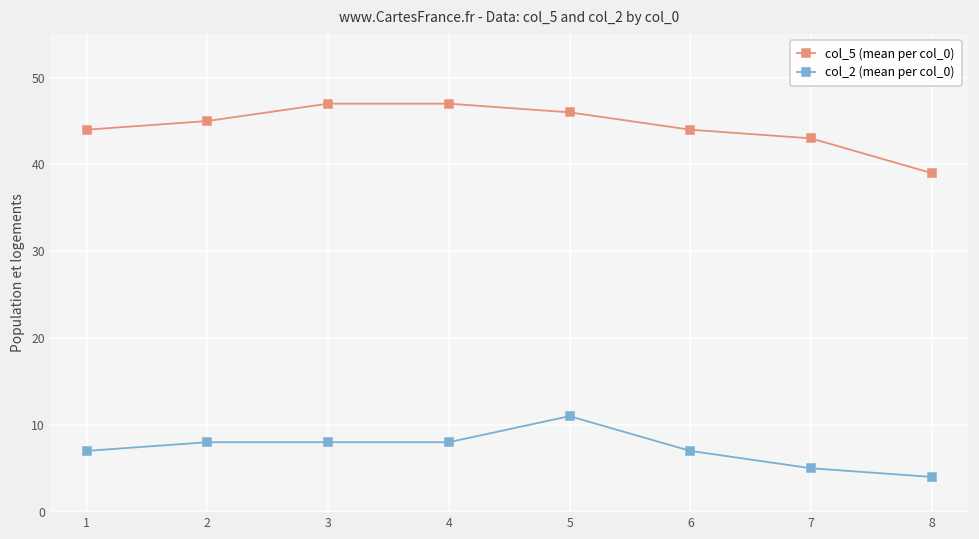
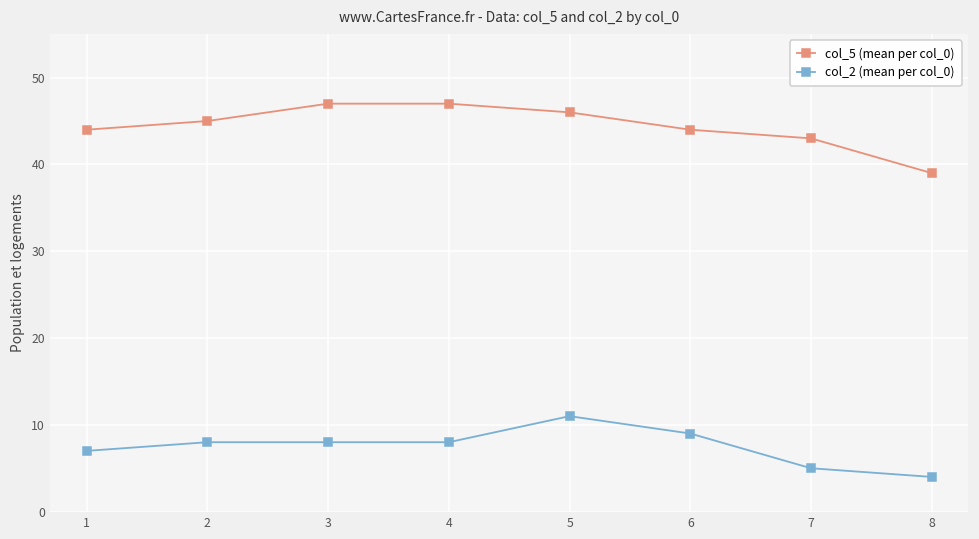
col_2 (mean per col_0), 6: 7 -> 9
